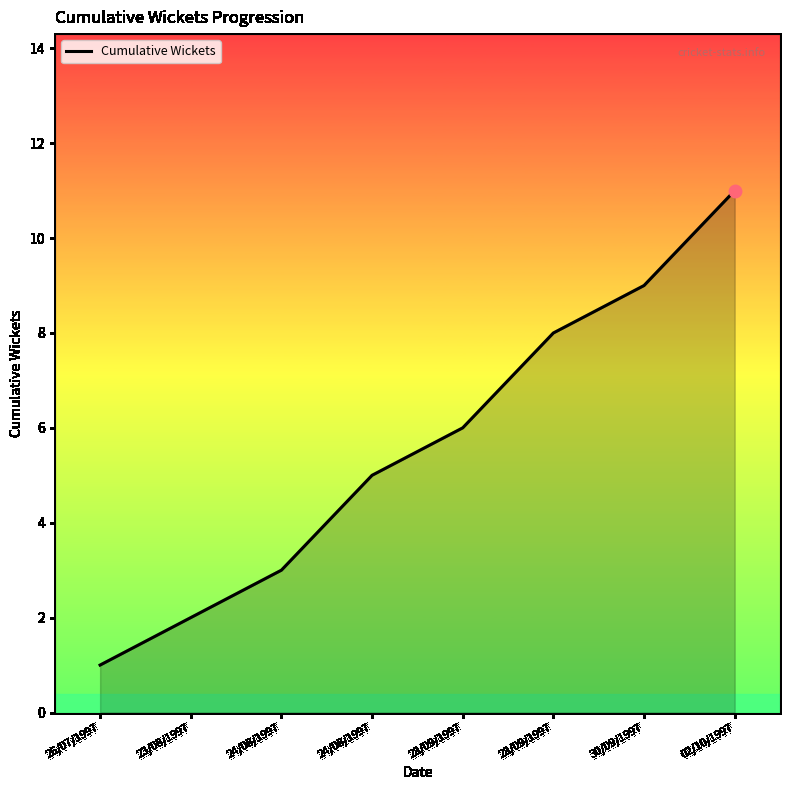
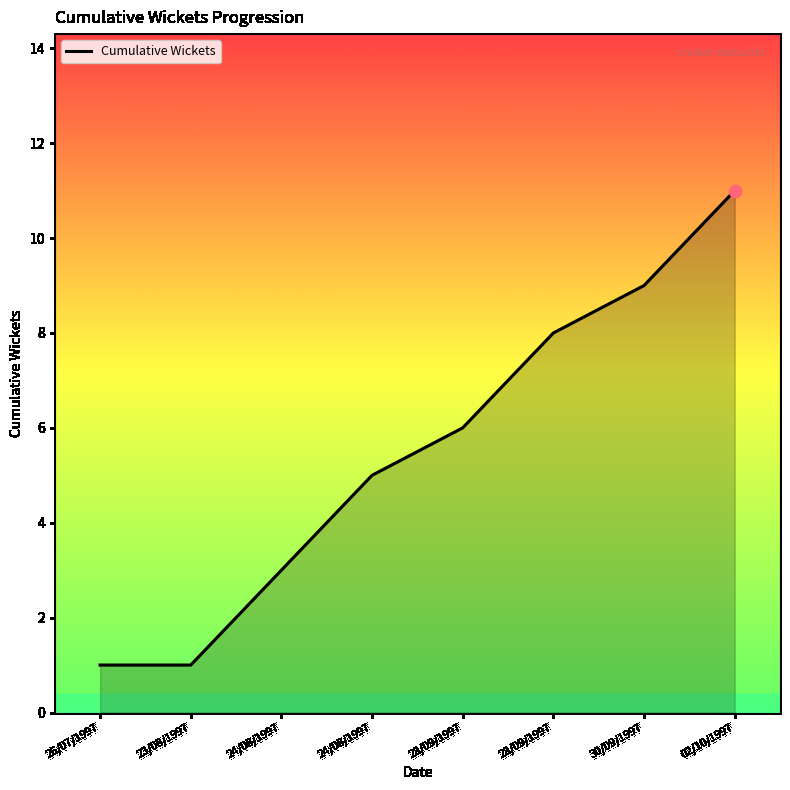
Cumulative Wickets, 23/08/1997: 2 -> 1
